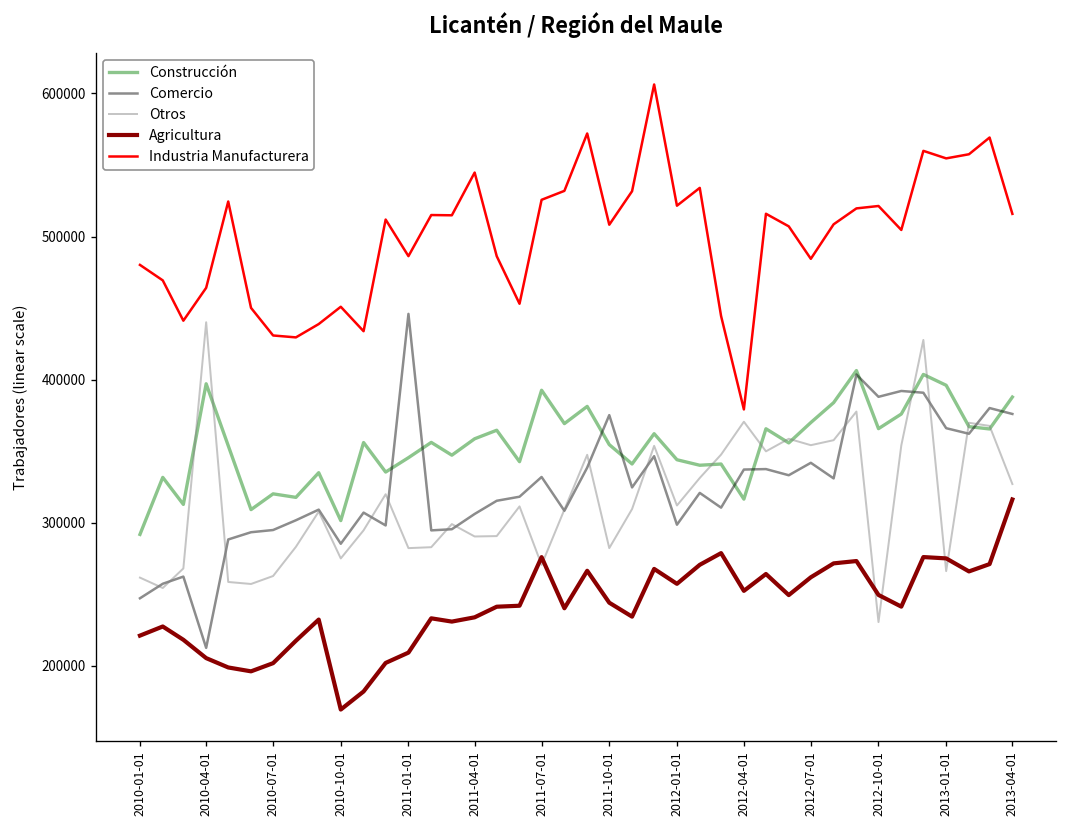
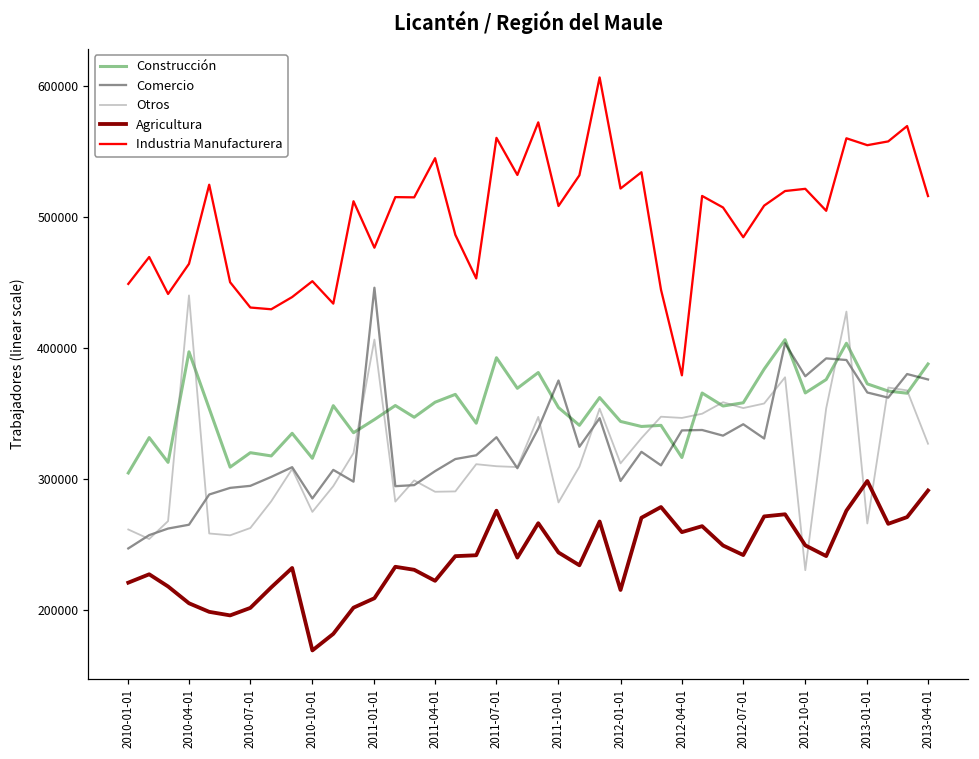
Construcción, 2010-01-01: 292000 -> 305000
Industria Manufacturera, 2010-01-01: 480000 -> 449000
Comercio, 2010-04-01: 213000 -> 265000
Construcción, 2010-10-01: 302000 -> 316000
Otros, 2011-01-01: 282000 -> 406000
Industria Manufacturera, 2011-01-01: 486000 -> 476000
Agricultura, 2011-04-01: 234000 -> 223000
Otros, 2011-07-01: 271000 -> 310000
Industria Manufacturera, 2011-07-01: 526000 -> 560000
Agricultura, 2012-01-01: 257000 -> 216000
Otros, 2012-04-01: 371000 -> 347000
Agricultura, 2012-04-01: 252000 -> 260000
Construcción, 2012-07-01: 370000 -> 358000
Agricultura, 2012-07-01: 262000 -> 242000
Comercio, 2012-10-01: 388000 -> 378000
Construcción, 2013-01-01: 396000 -> 373000
Agricultura, 2013-01-01: 275000 -> 299000
Agricultura, 2013-04-01: 316000 -> 291000
